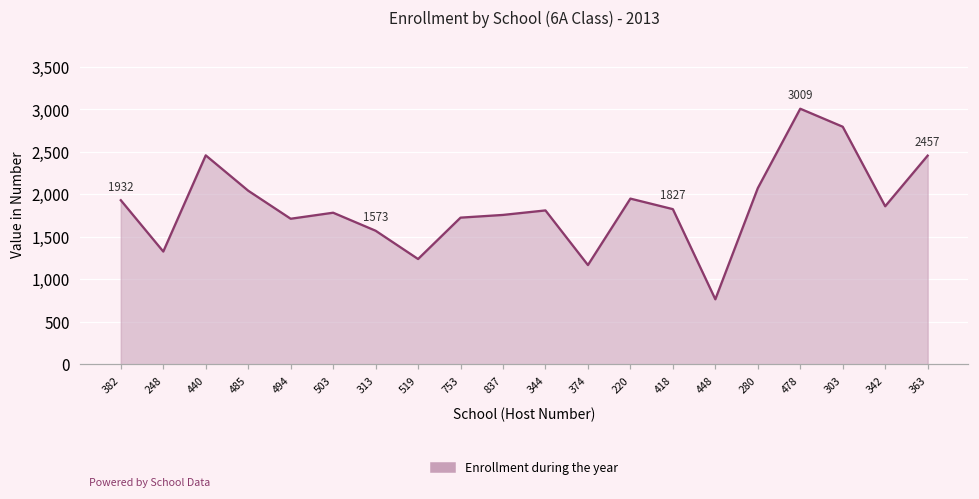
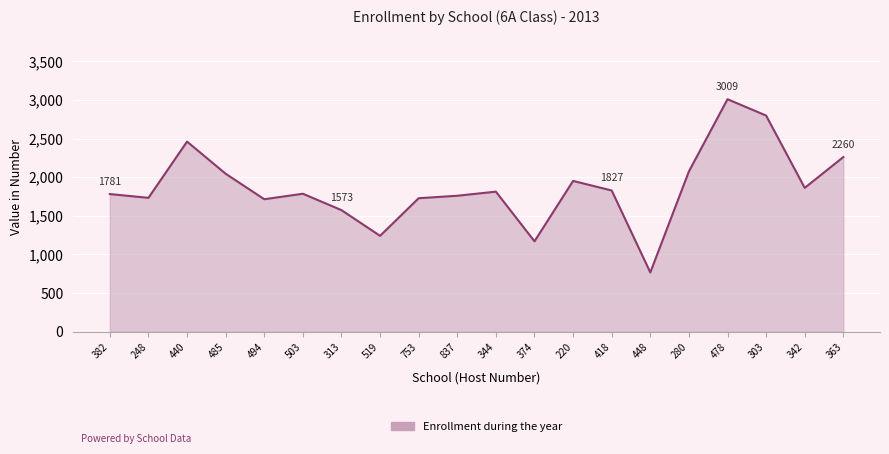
382: 1932 -> 1781
248: 1,300 -> 1,700
363: 2457 -> 2260
